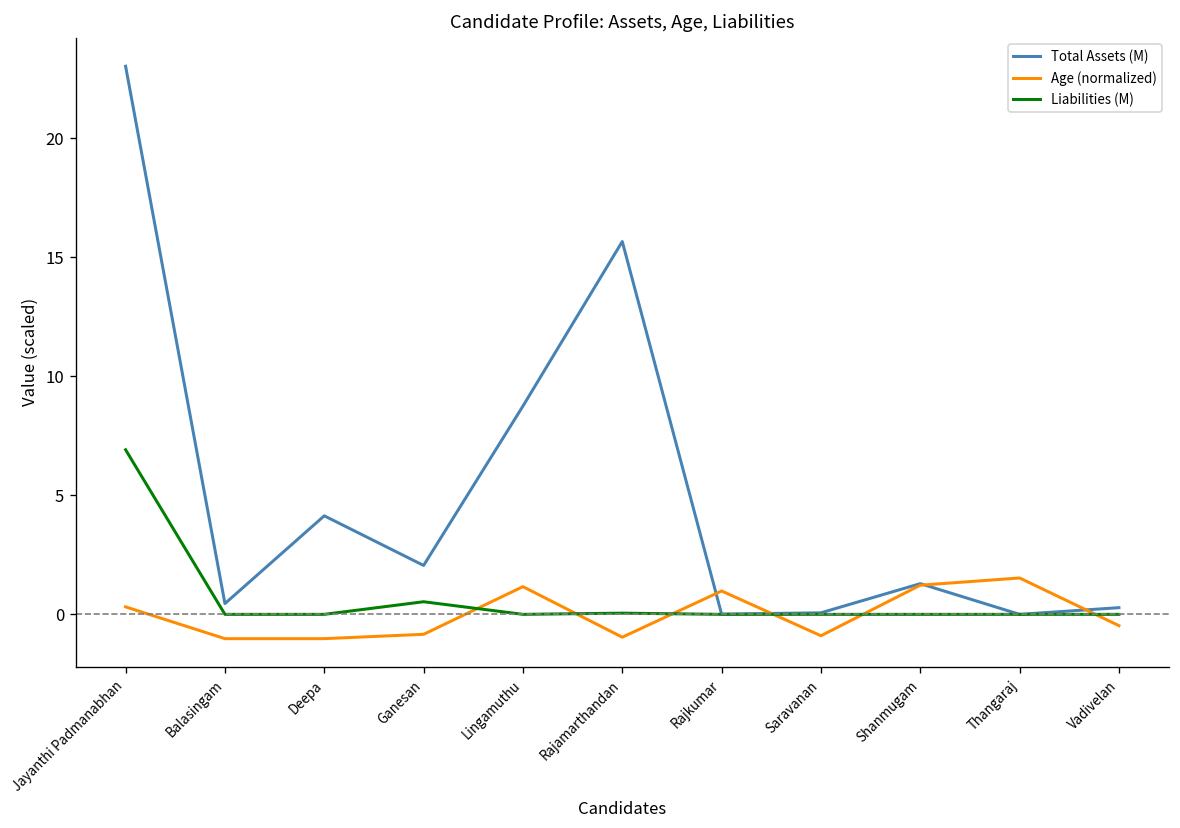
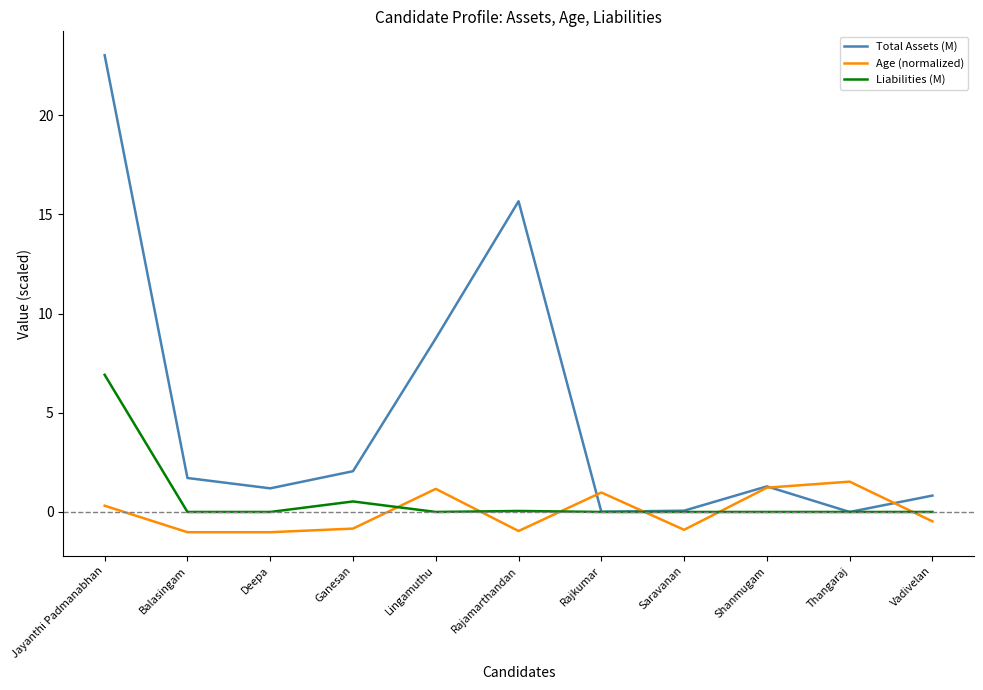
Total Assets (M), Balasingam: 0.5 -> 1.7
Total Assets (M), Deepa: 4.1 -> 1.2
Total Assets (M), Vadivelan: 0.3 -> 0.8
